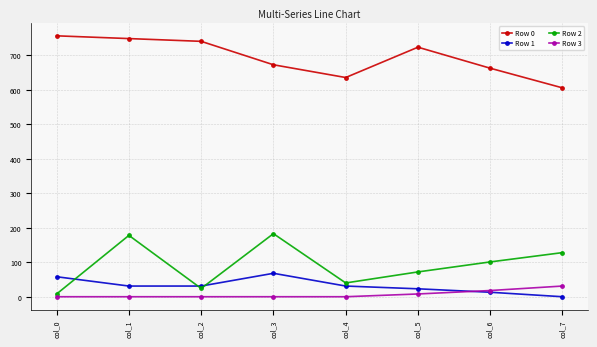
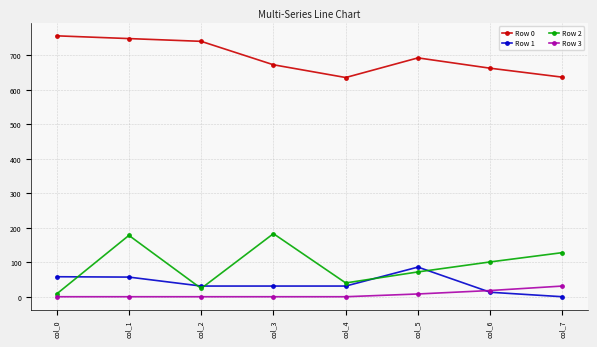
Row 1, col_1: 30 -> 60
Row 1, col_3: 70 -> 30
Row 0, col_5: 720 -> 690
Row 1, col_5: 20 -> 90
Row 0, col_7: 610 -> 640
